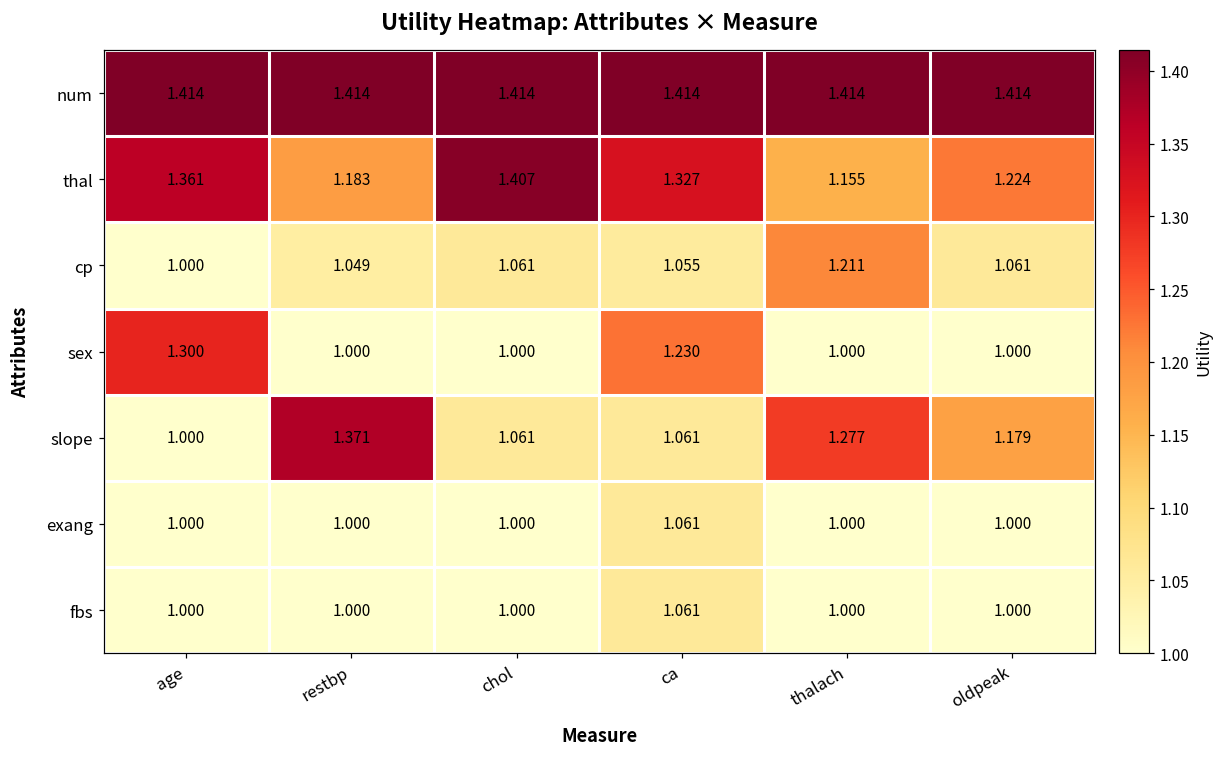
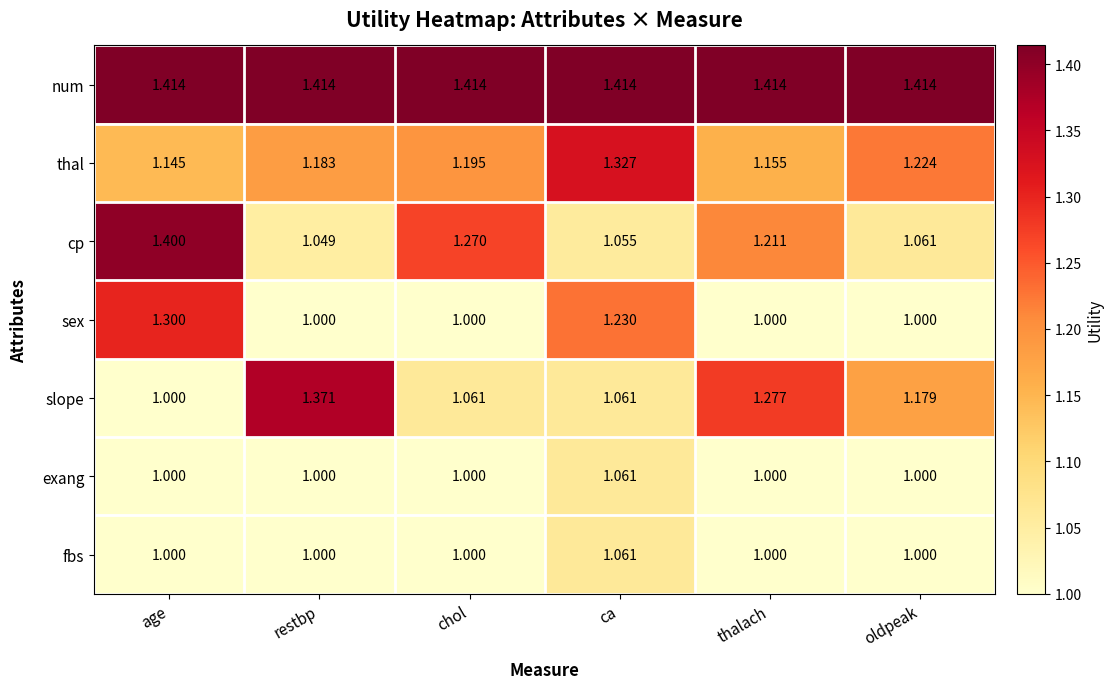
thal, age: 1.361 -> 1.145
thal, chol: 1.407 -> 1.195
cp, age: 1.000 -> 1.400
cp, chol: 1.061 -> 1.270
